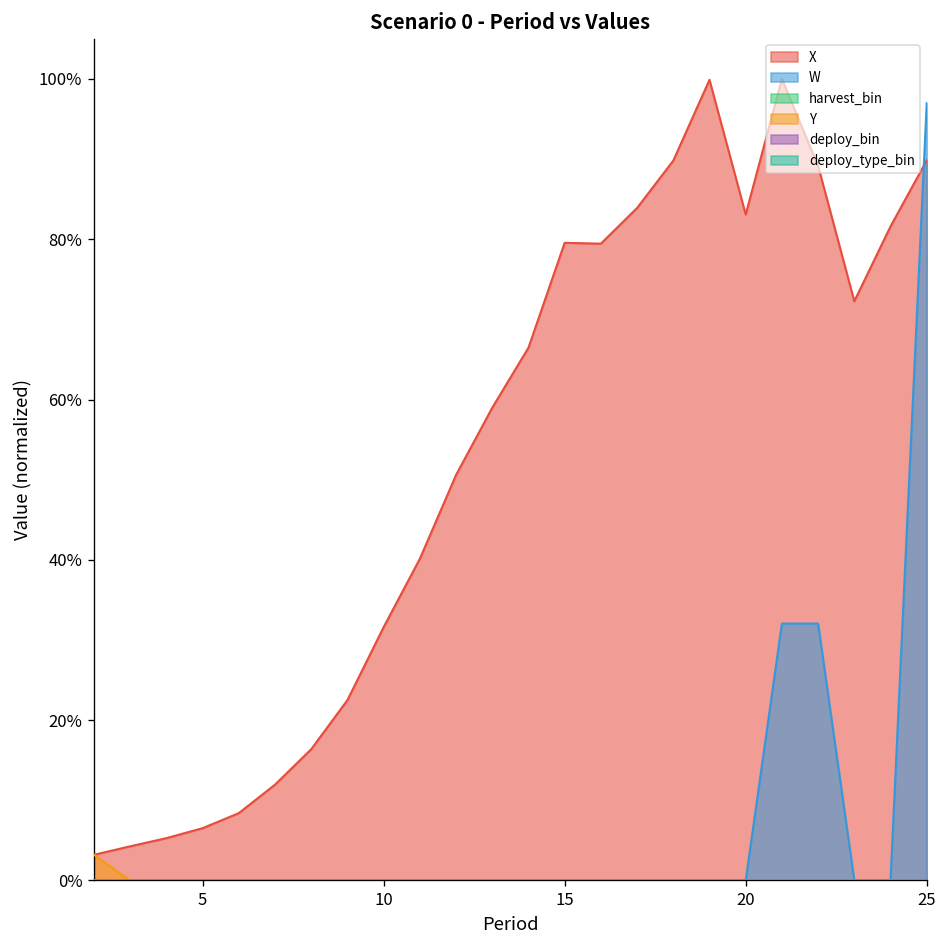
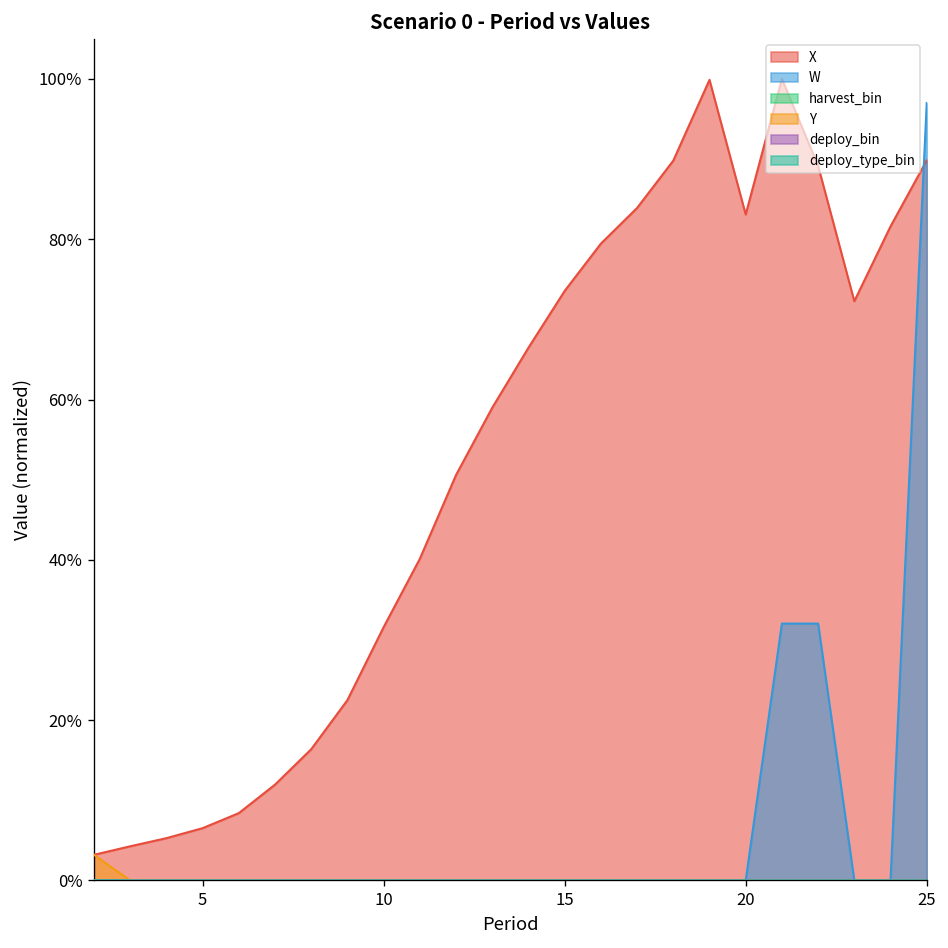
X, 15: 80% -> 74%
